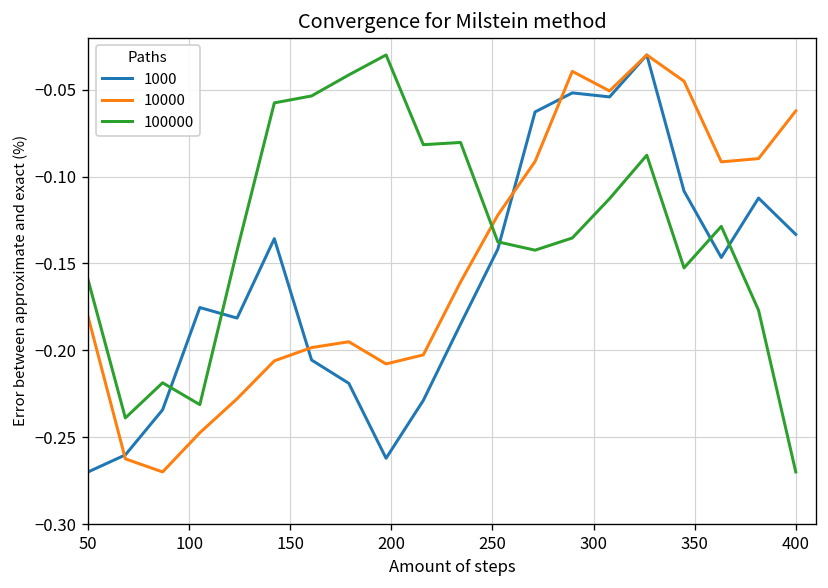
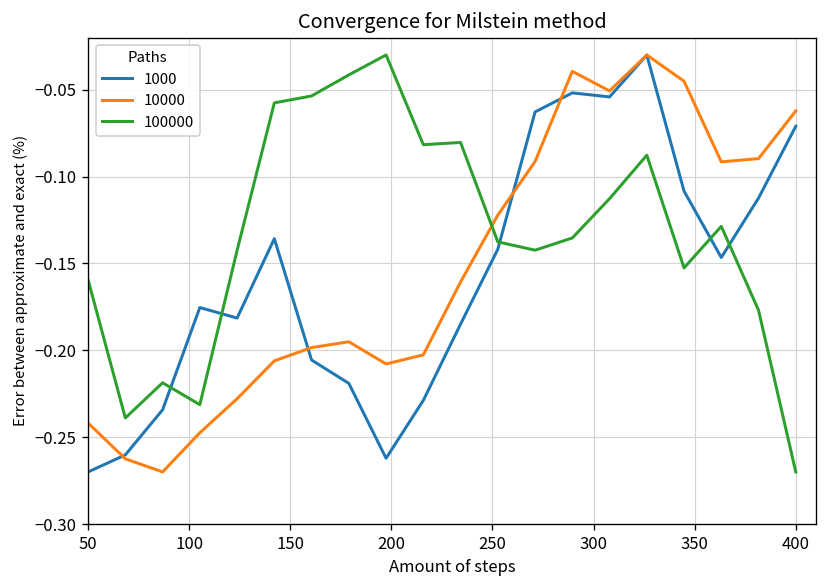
10000, 50: -0.181 -> -0.242
1000, 400: -0.133 -> -0.071
